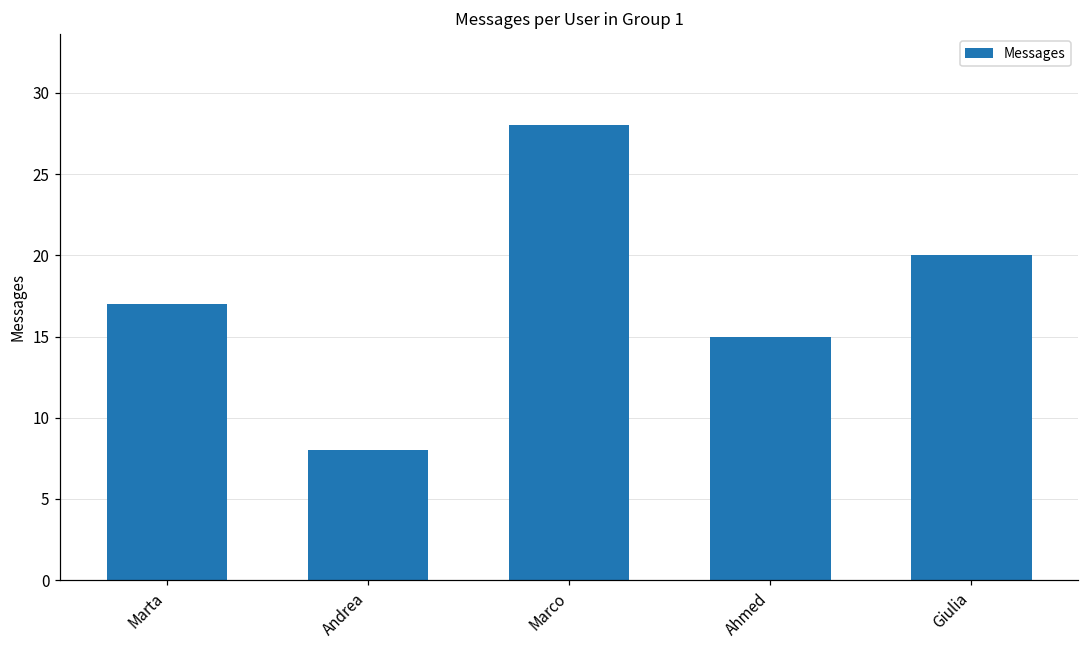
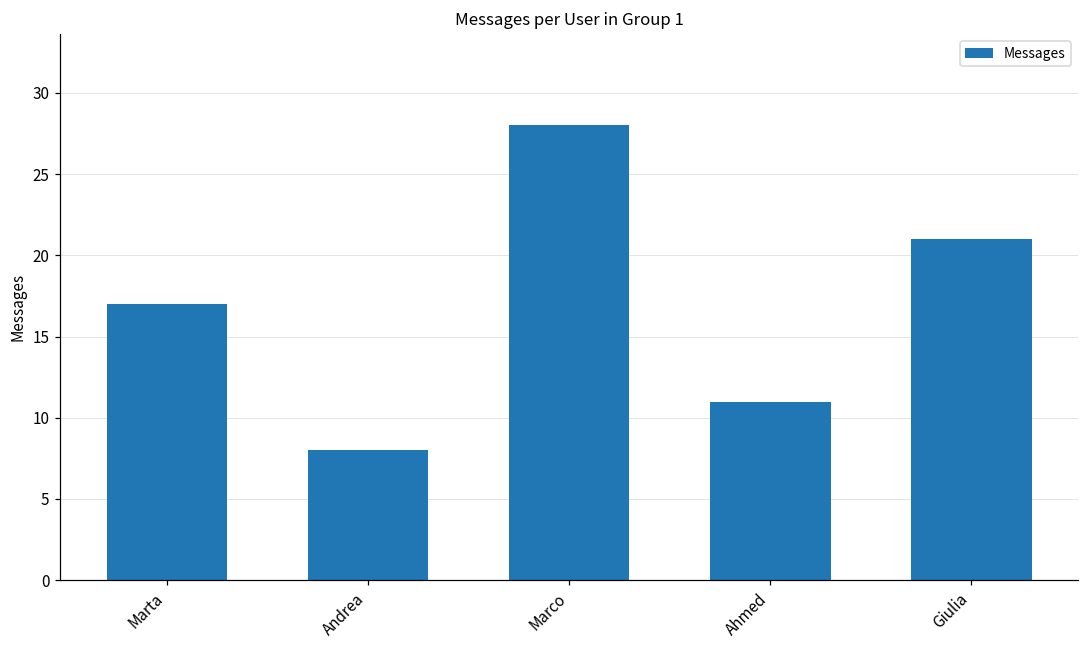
Ahmed: 15 -> 11
Giulia: 20 -> 21
